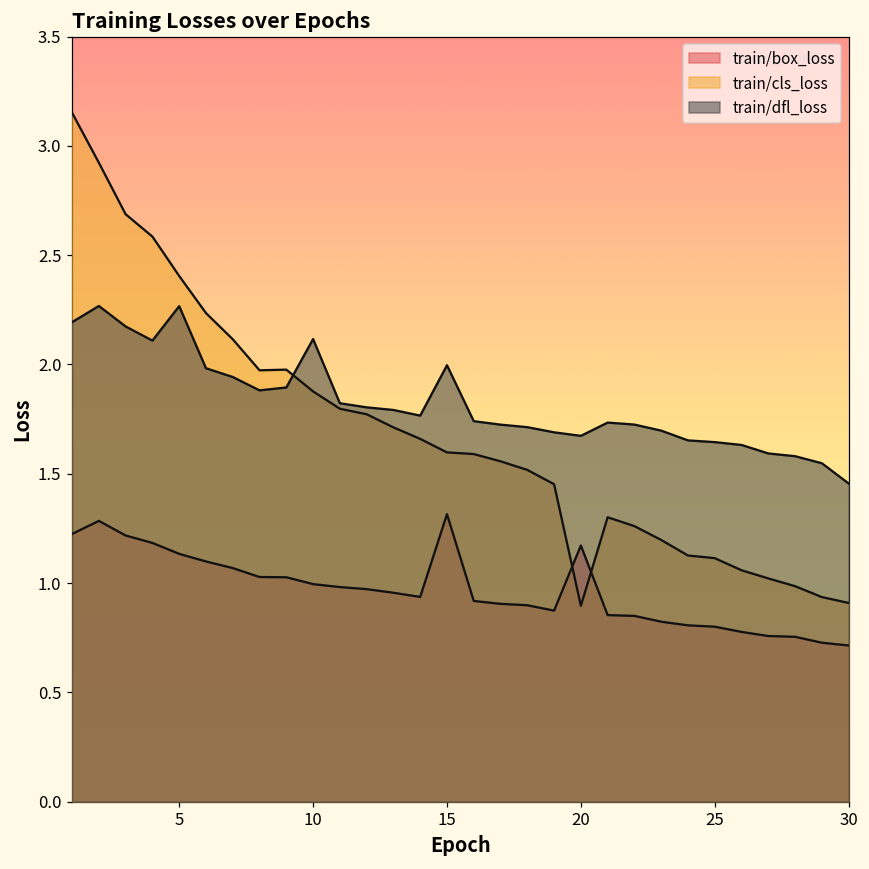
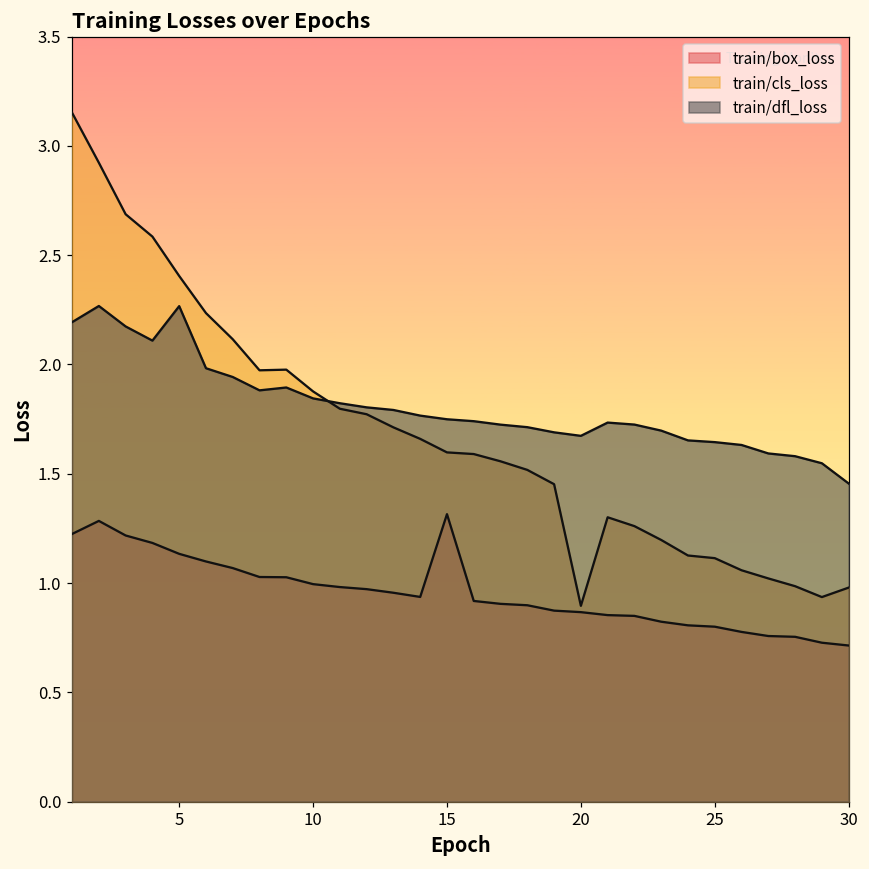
train/dfl_loss, 10: 2.12 -> 1.84
train/dfl_loss, 15: 2.00 -> 1.75
train/box_loss, 20: 1.17 -> 0.87
train/cls_loss, 30: 0.91 -> 0.98
